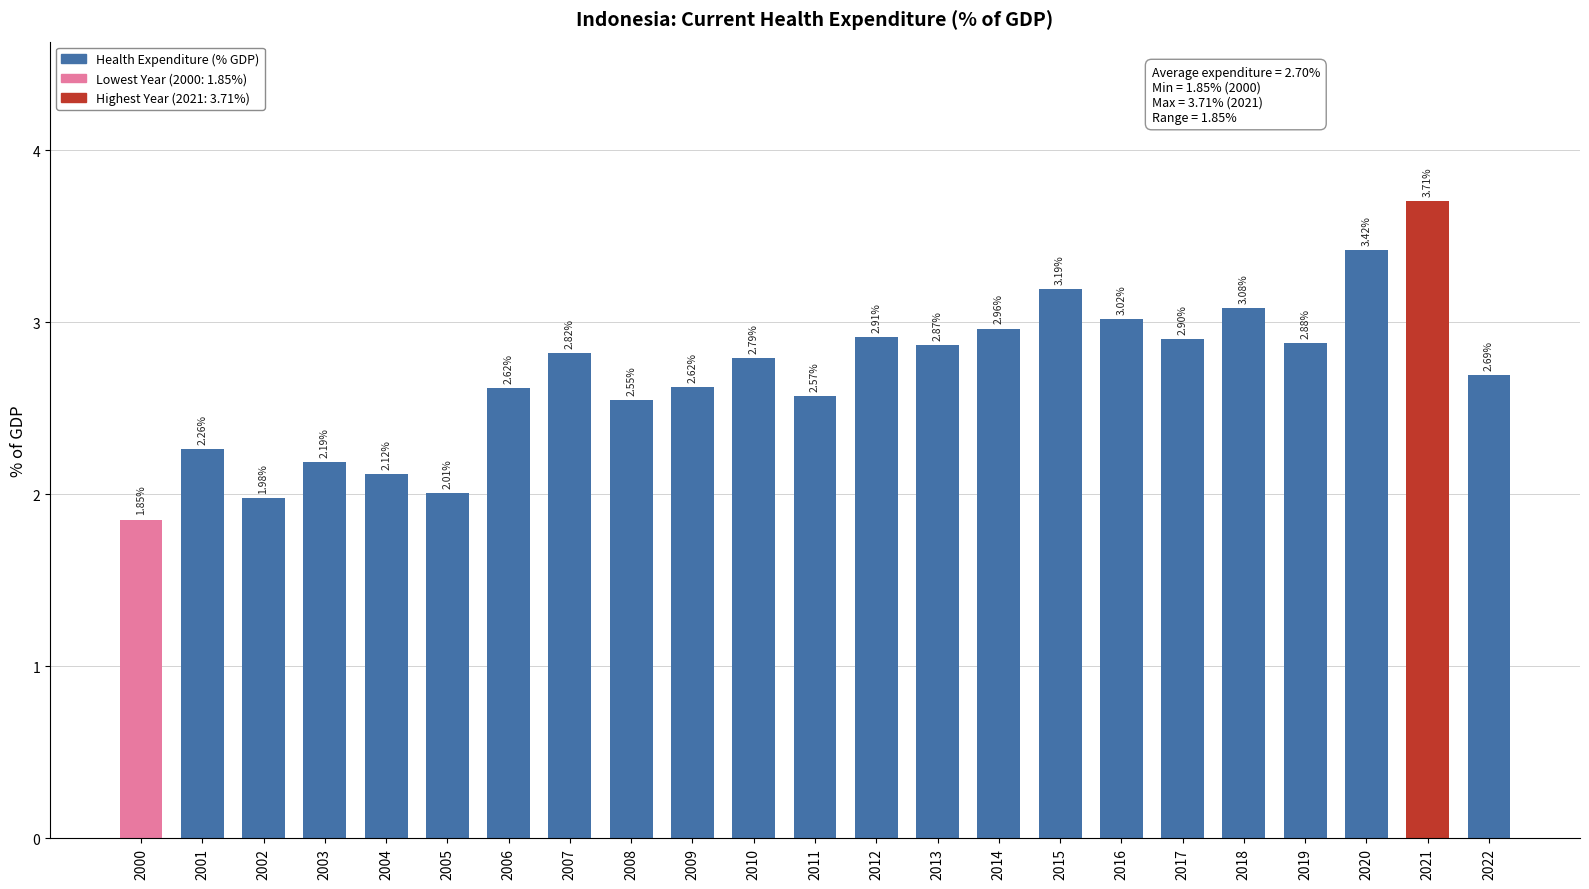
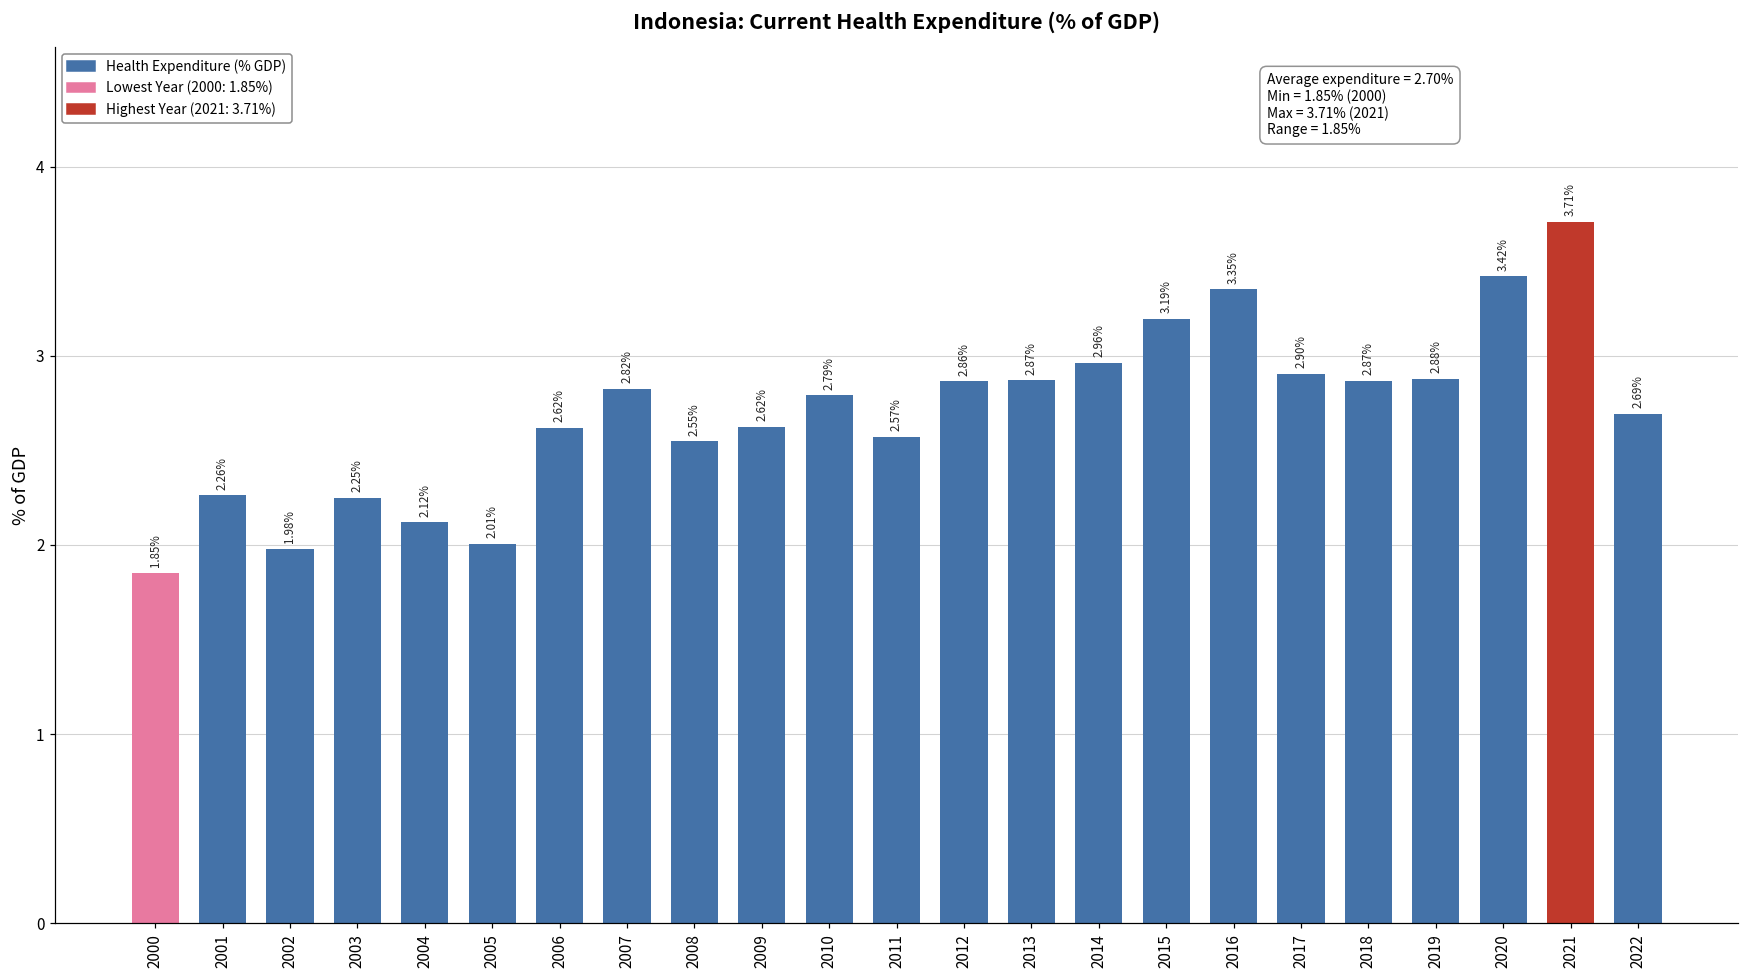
2003: 2.19% -> 2.25%
2012: 2.91% -> 2.86%
2016: 3.02% -> 3.35%
2018: 3.08% -> 2.87%
